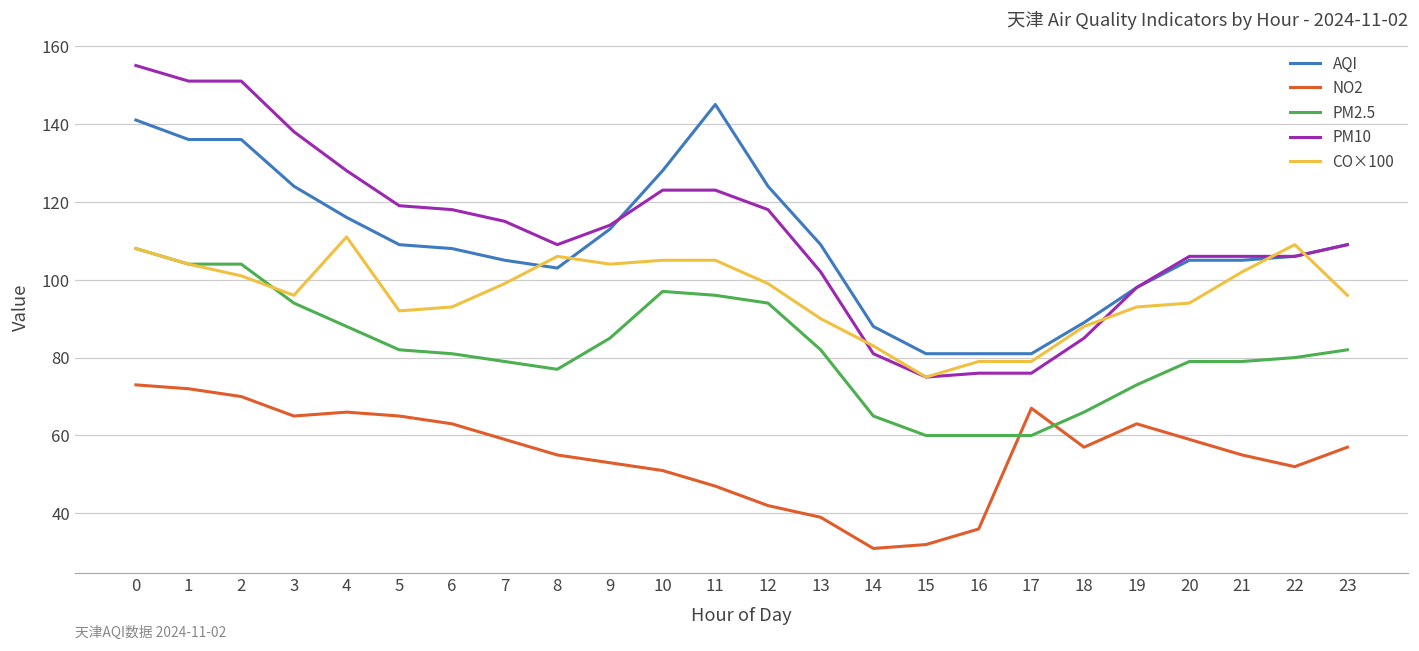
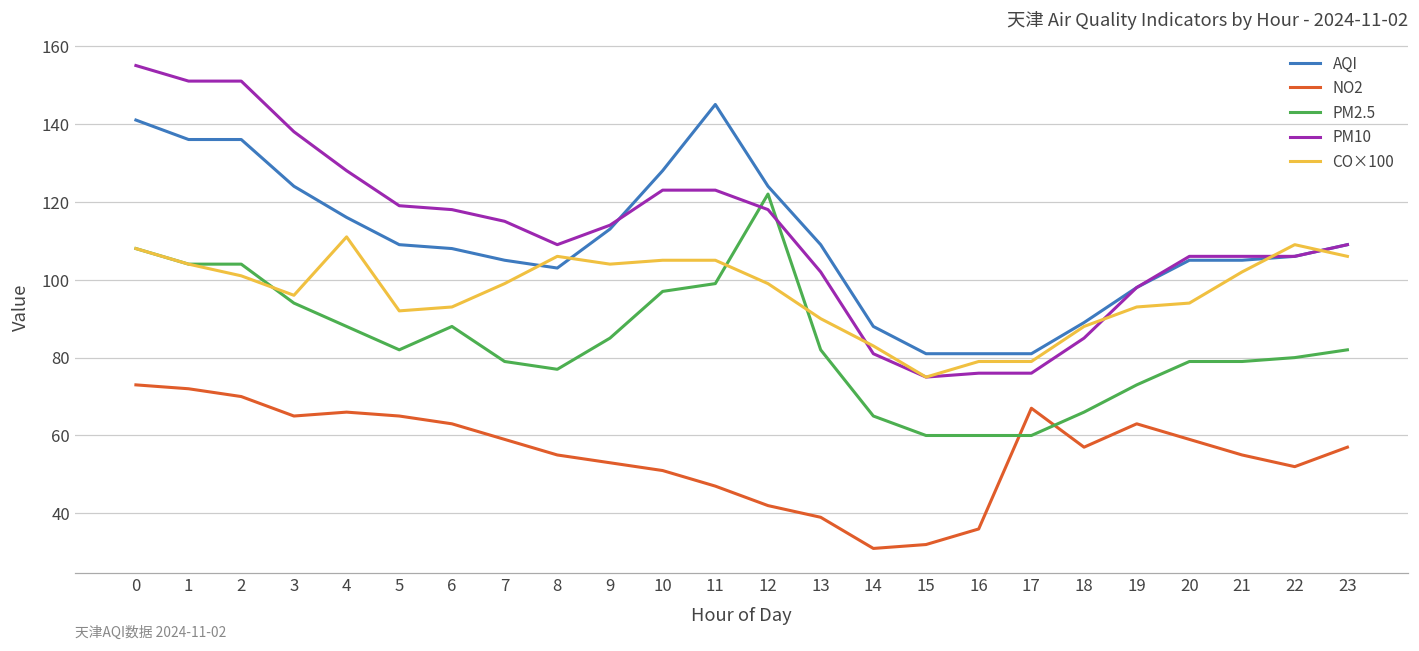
PM2.5, 6: 81 -> 88
PM2.5, 11: 96 -> 99
PM2.5, 12: 94 -> 122
CO×100, 23: 96 -> 106
